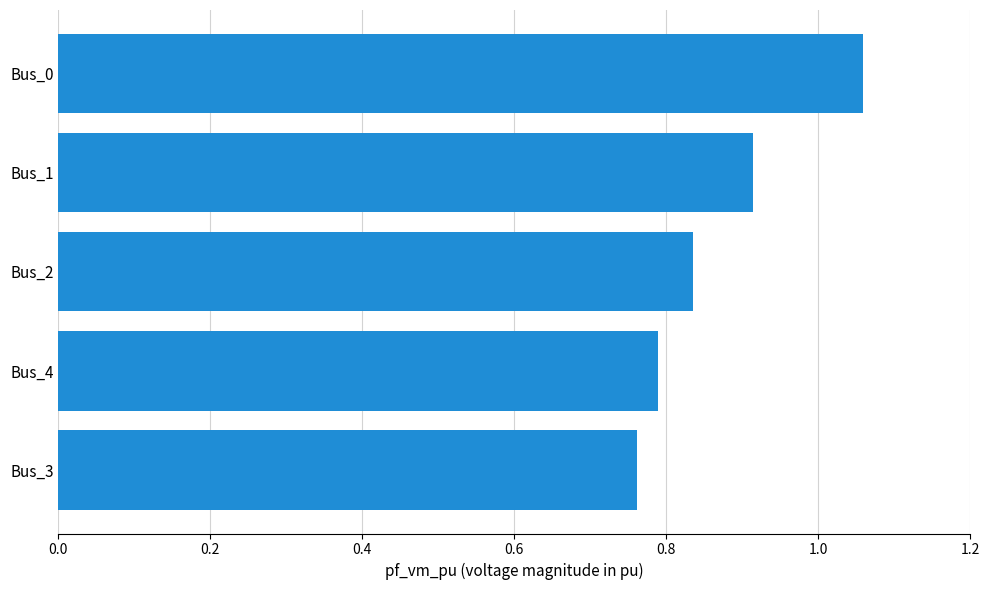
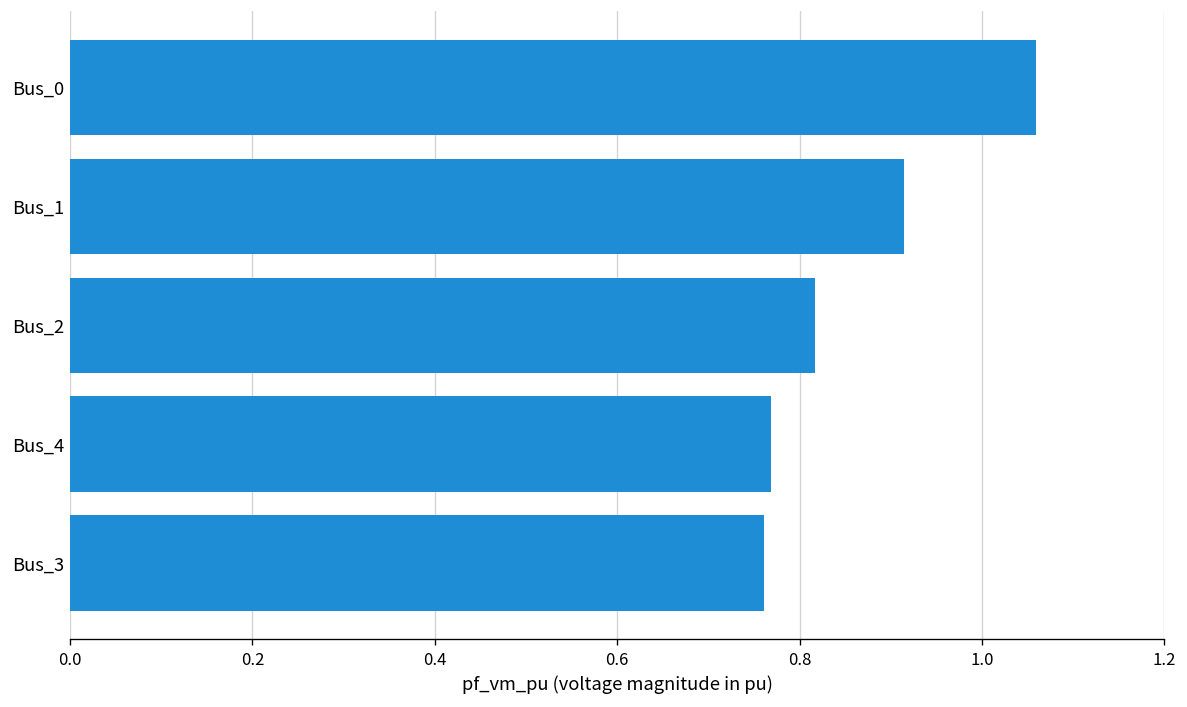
Bus_2: 0.83 -> 0.82
Bus_4: 0.79 -> 0.77
